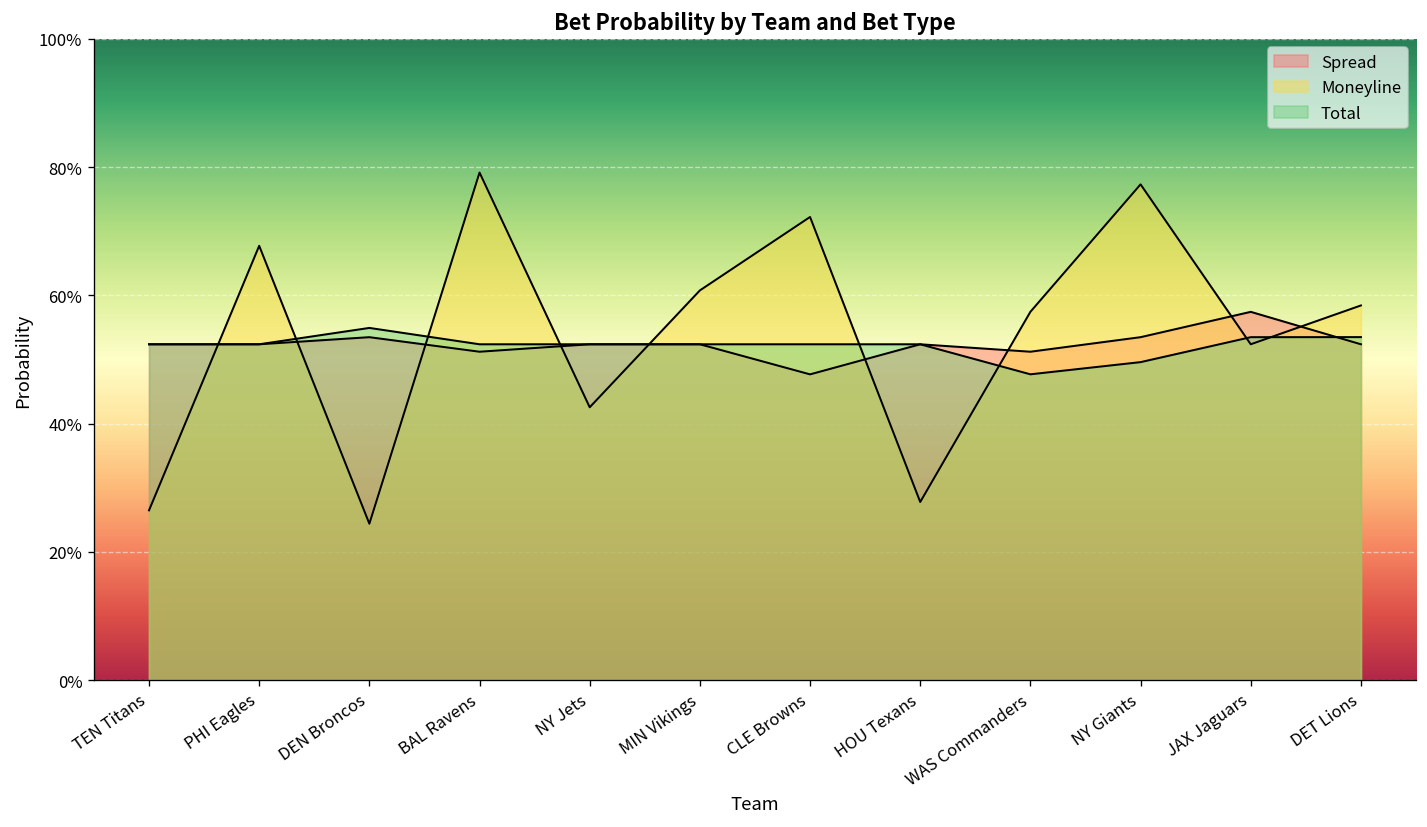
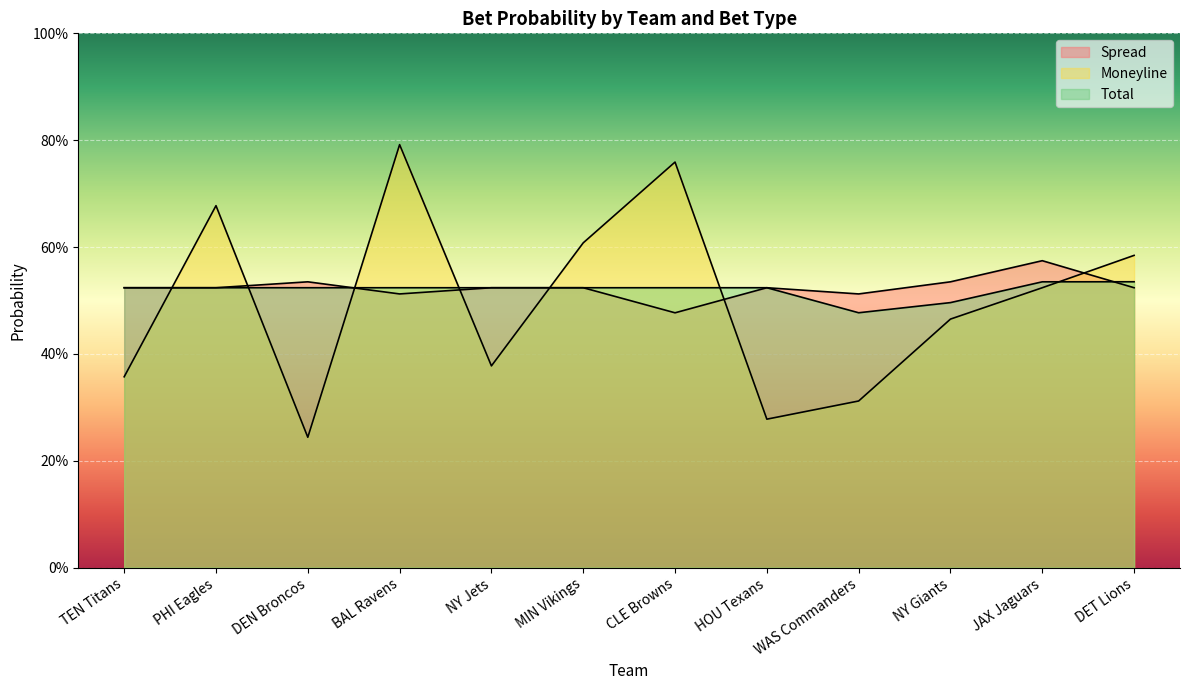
Moneyline, TEN Titans: 26% -> 36%
Total, DEN Broncos: 55% -> 52%
Moneyline, NY Jets: 43% -> 38%
Moneyline, CLE Browns: 72% -> 76%
Moneyline, WAS Commanders: 57% -> 31%
Moneyline, NY Giants: 77% -> 47%
